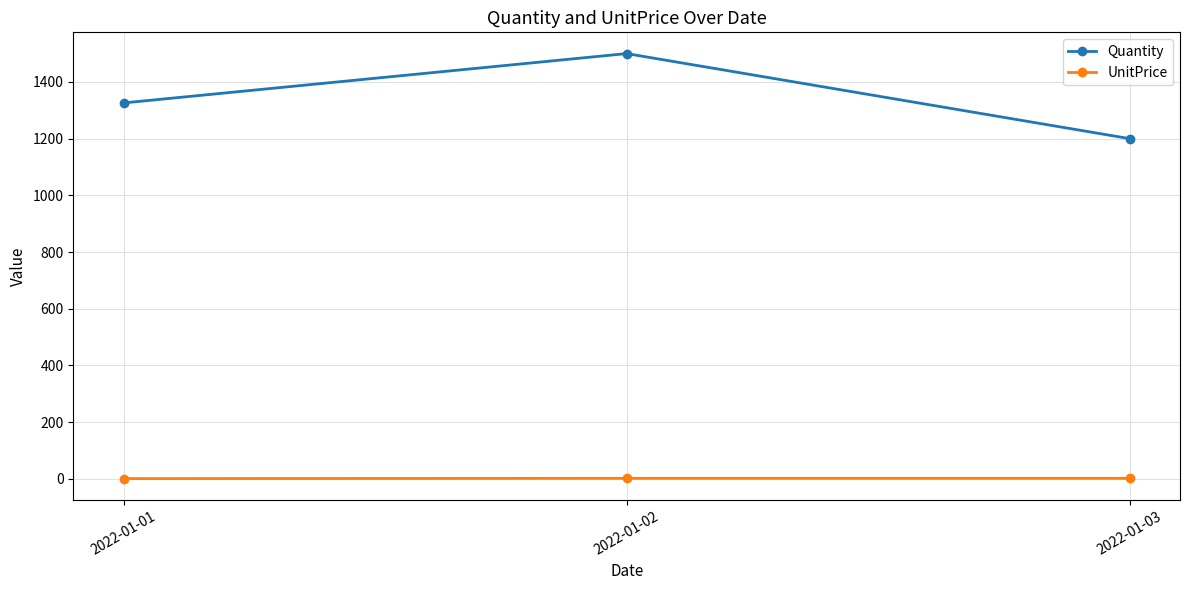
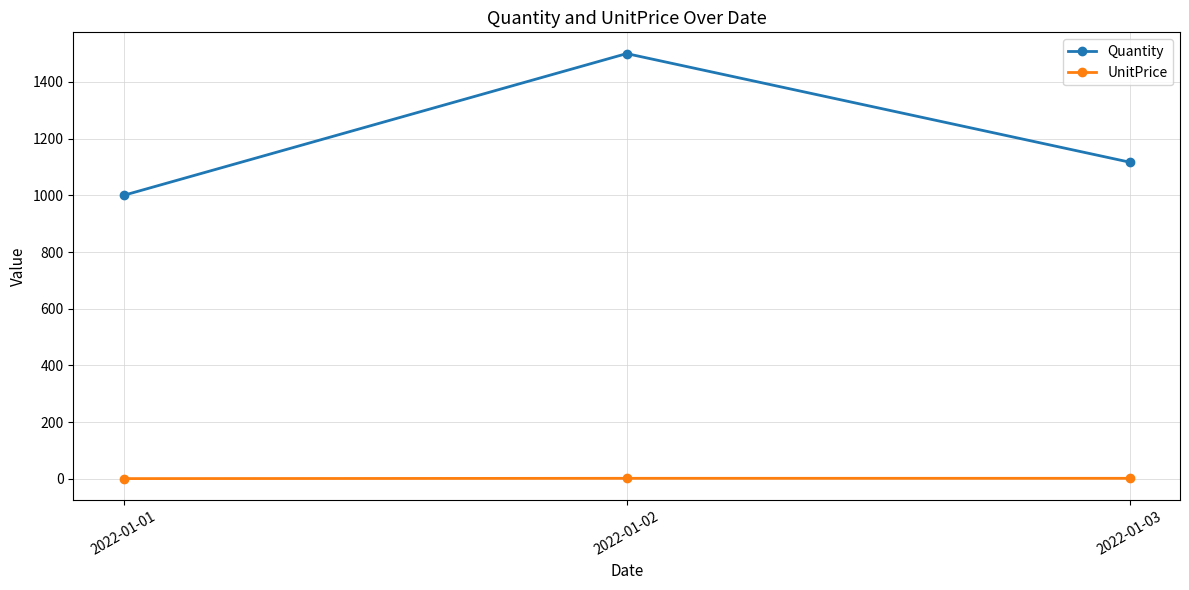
Quantity, 2022-01-01: 1330 -> 1000
Quantity, 2022-01-03: 1200 -> 1120
